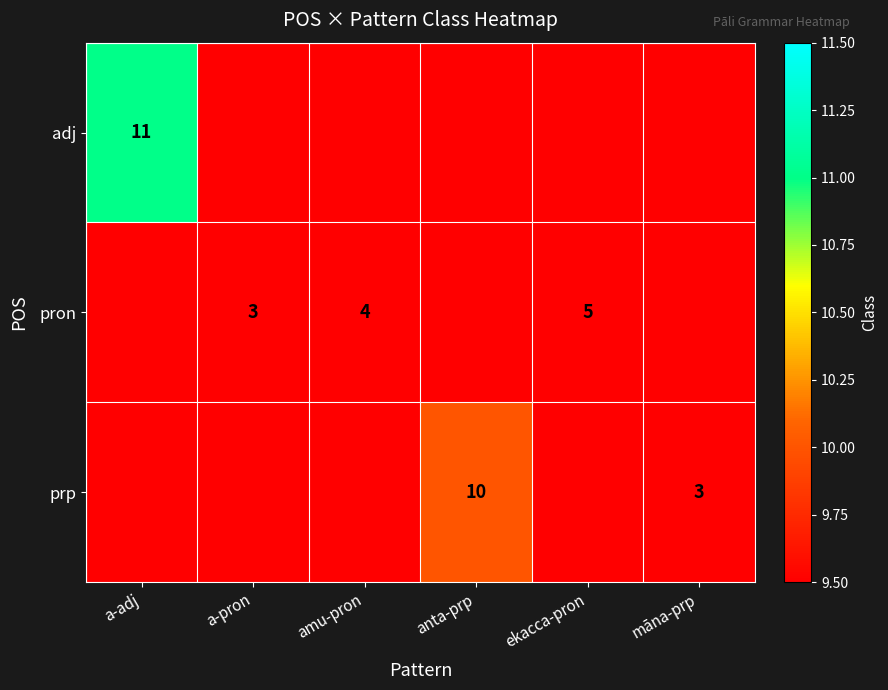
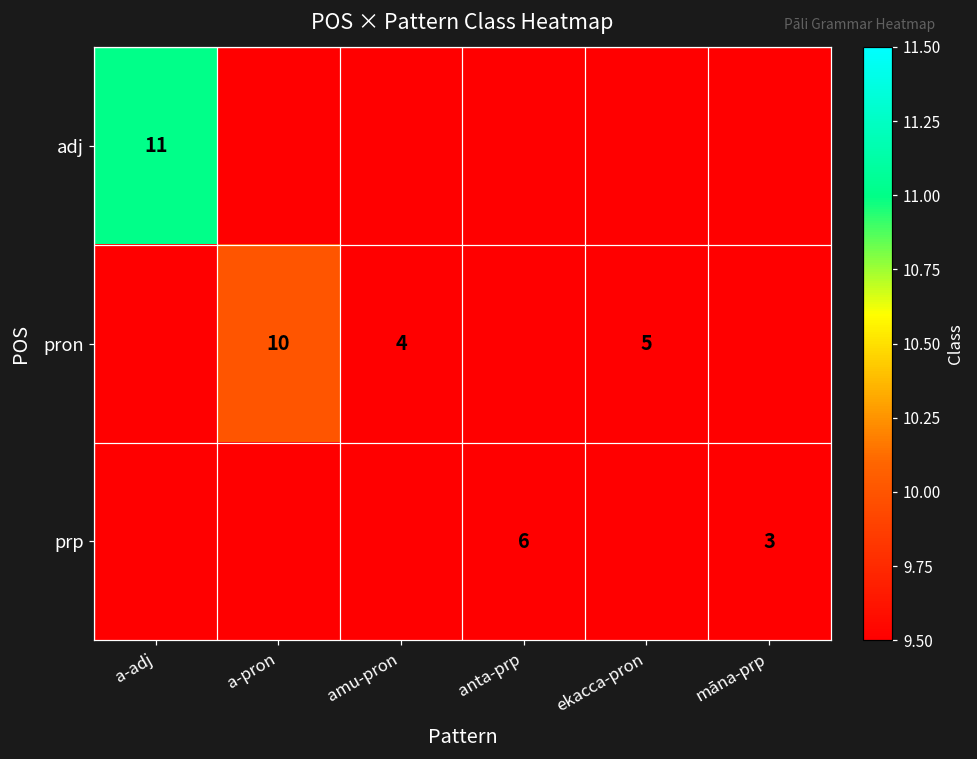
pron, a-pron: 3 -> 10
prp, anta-prp: 10 -> 6
